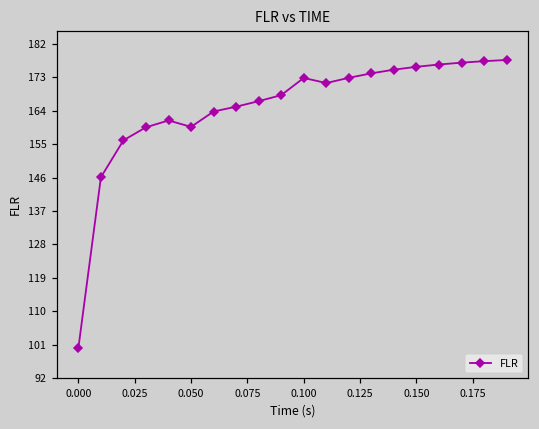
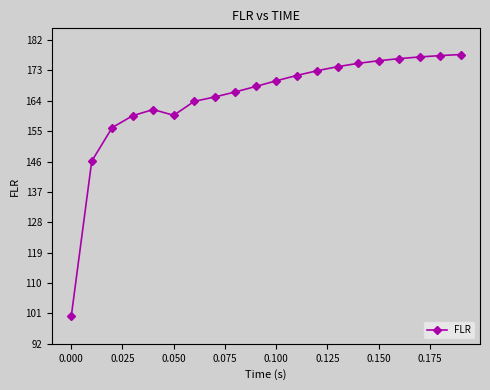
0.100: 173 -> 170
